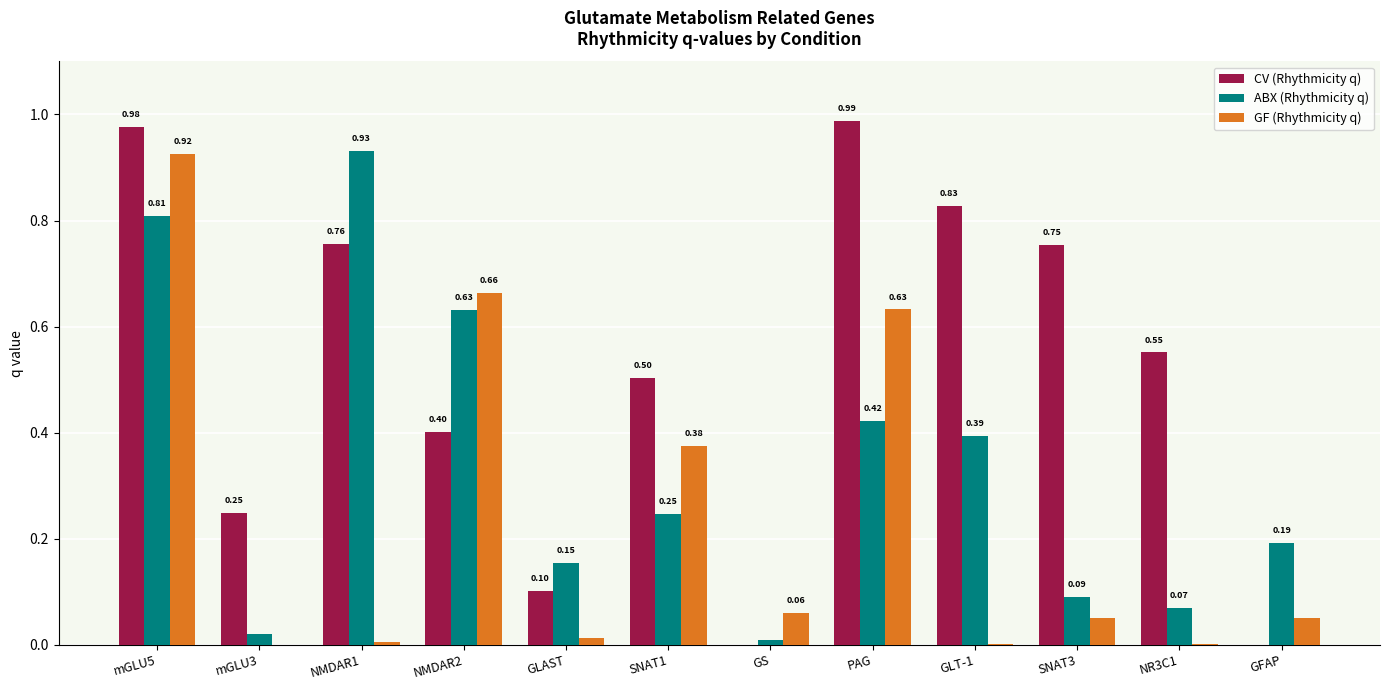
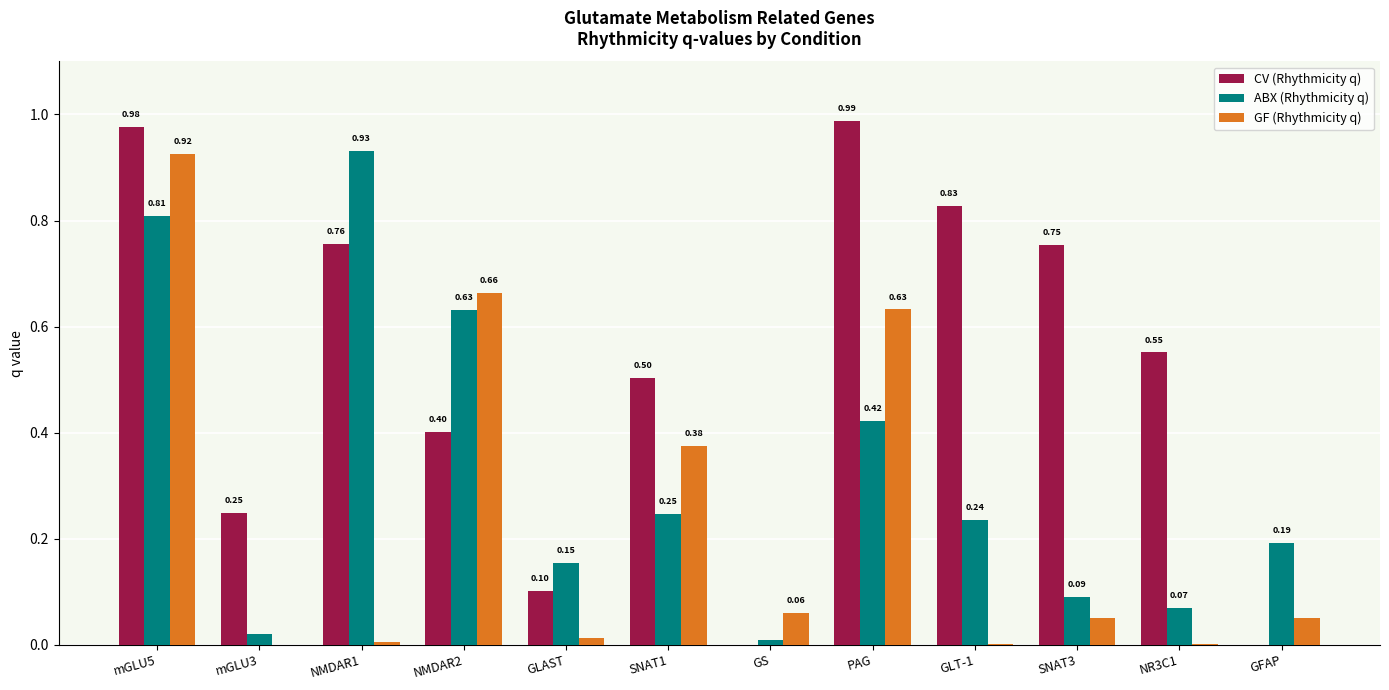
ABX (Rhythmicity q), GLT-1: 0.39 -> 0.24
